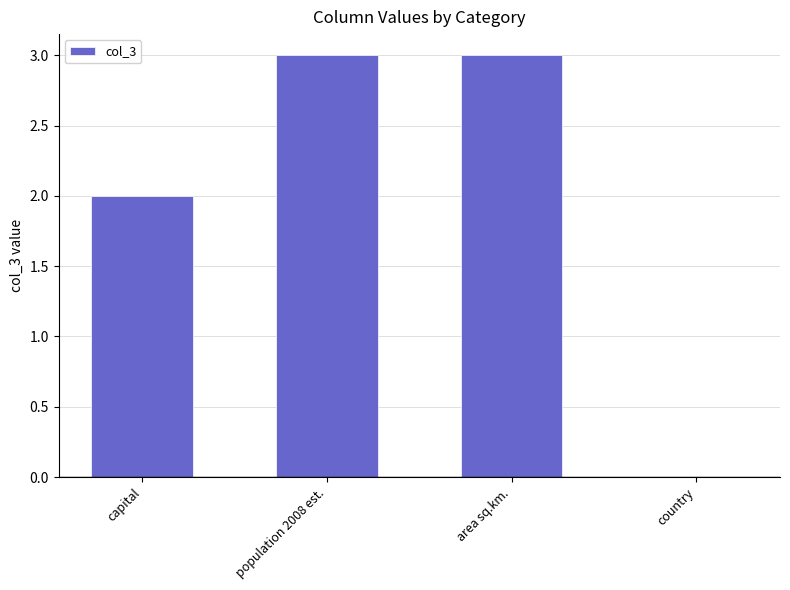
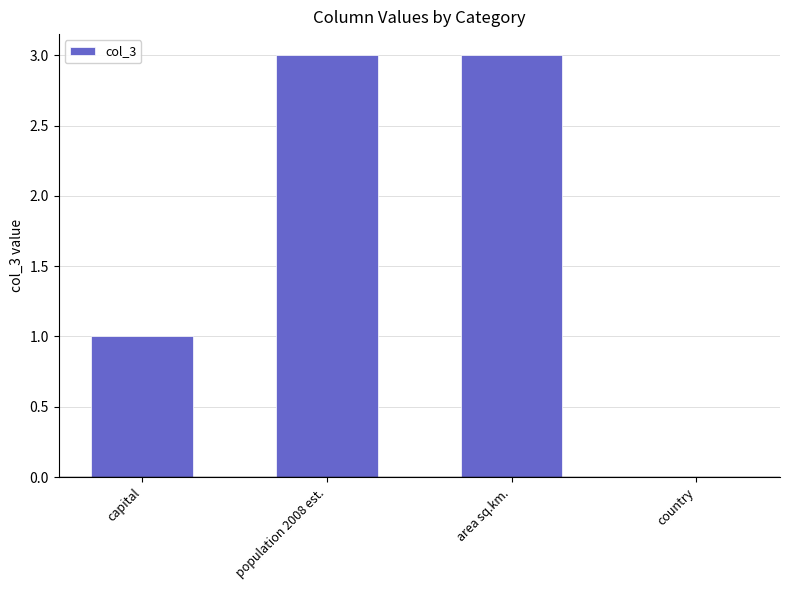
capital: 2 -> 1
